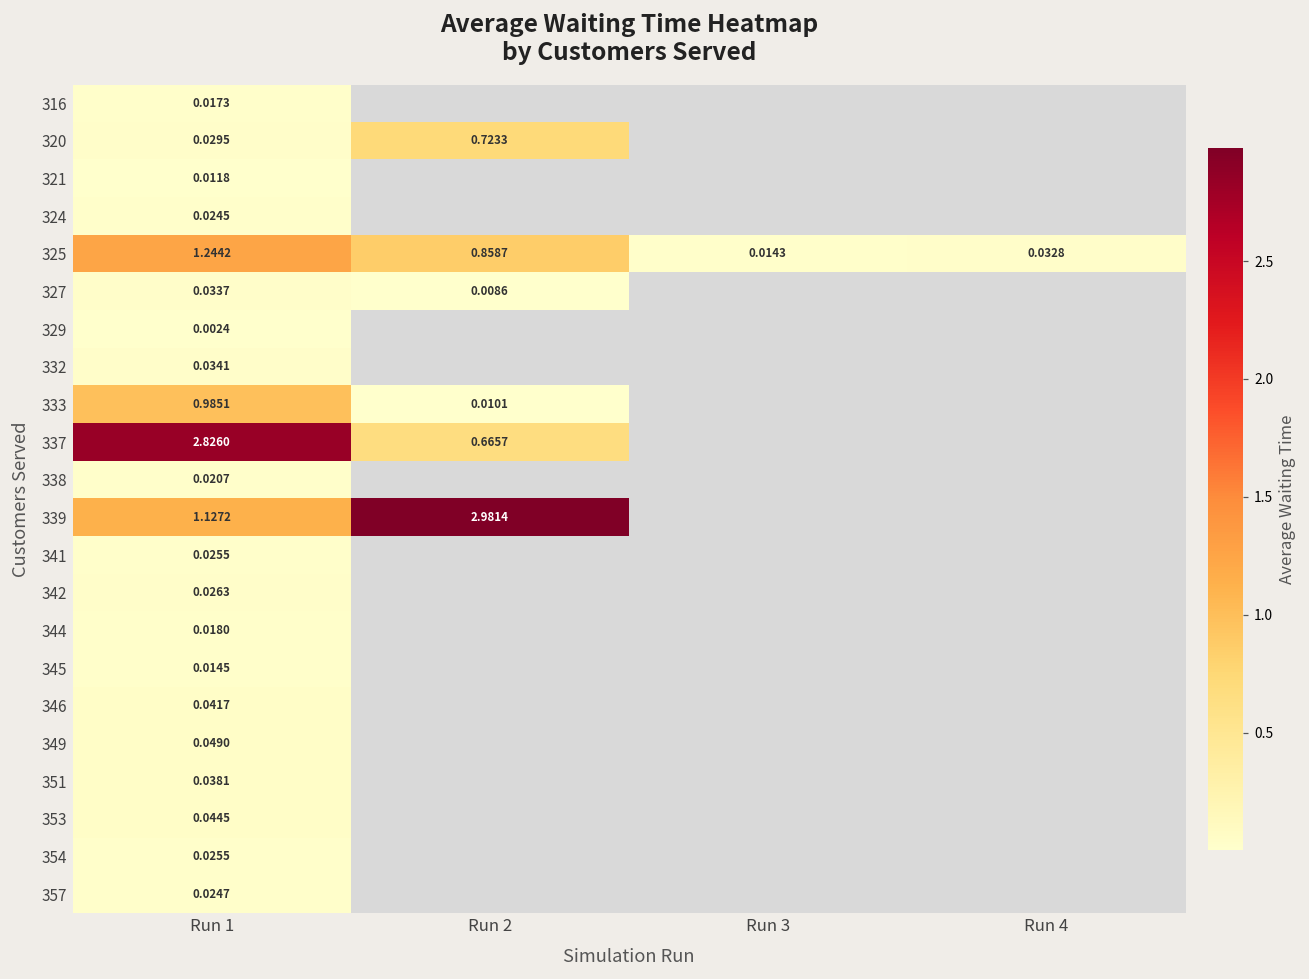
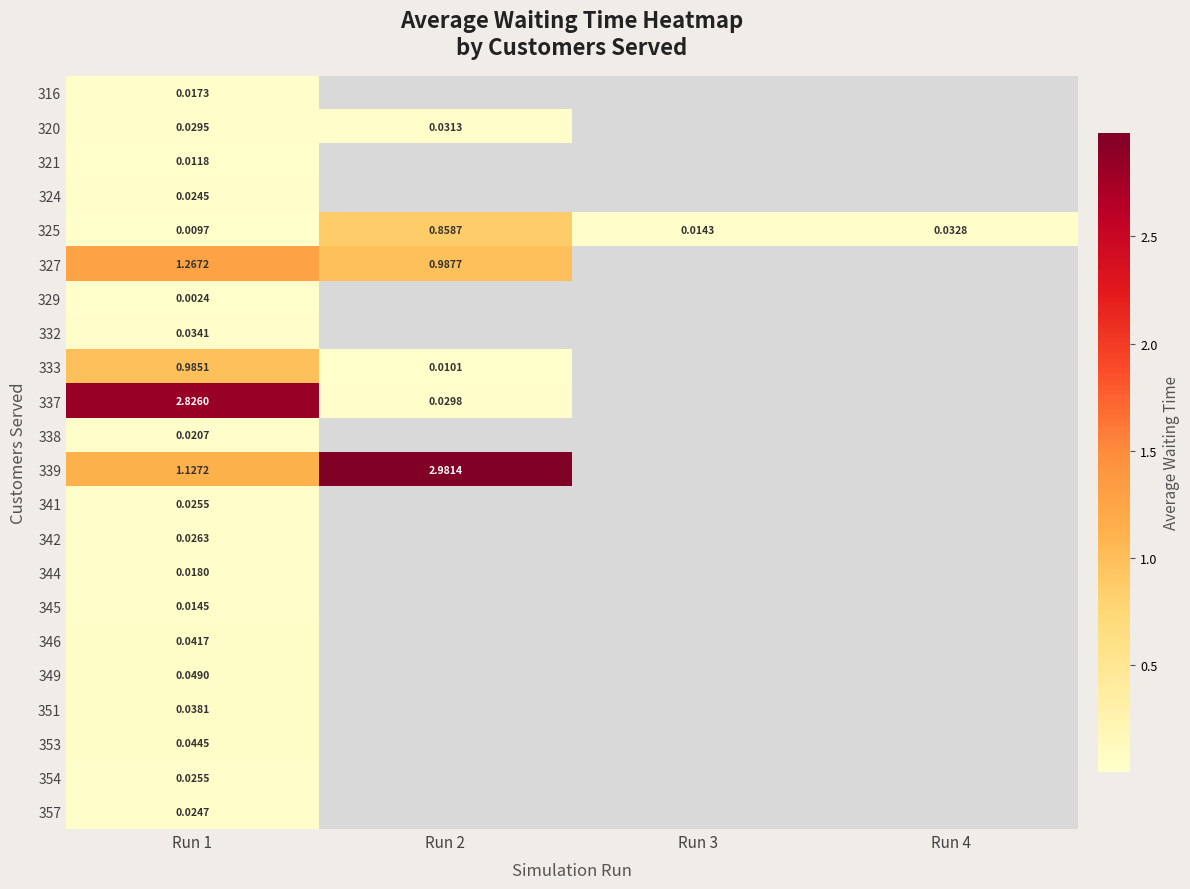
320, Run 2: 0.7233 -> 0.0313
325, Run 1: 1.2442 -> 0.0097
327, Run 1: 0.0337 -> 1.2672
327, Run 2: 0.0086 -> 0.9877
337, Run 2: 0.6657 -> 0.0298
